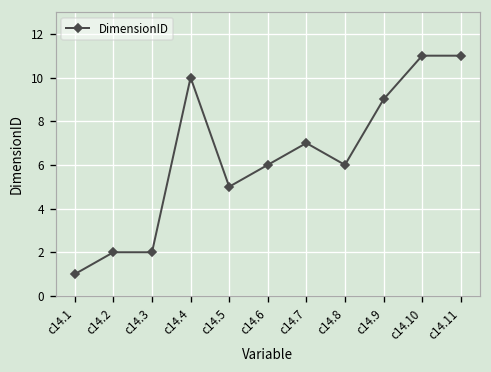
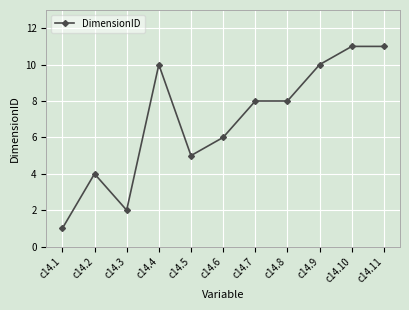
c14.2: 2 -> 4
c14.7: 7 -> 8
c14.8: 6 -> 8
c14.9: 9 -> 10
